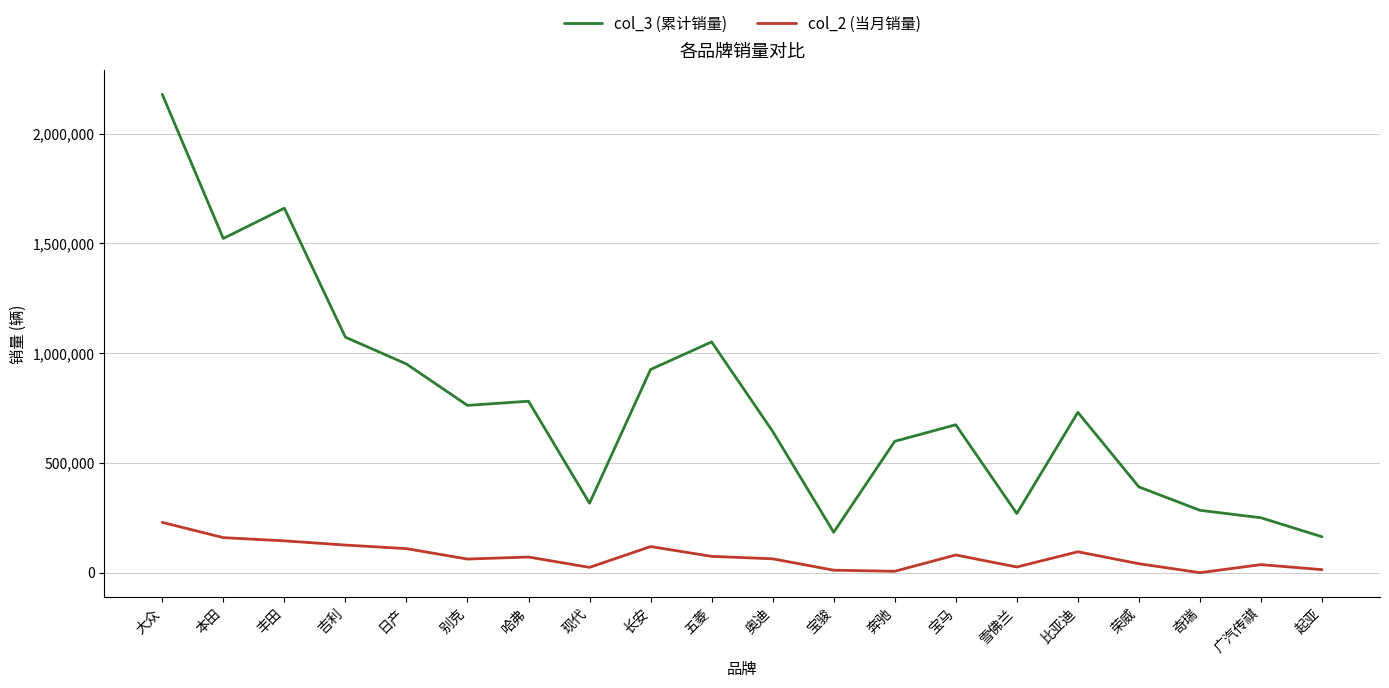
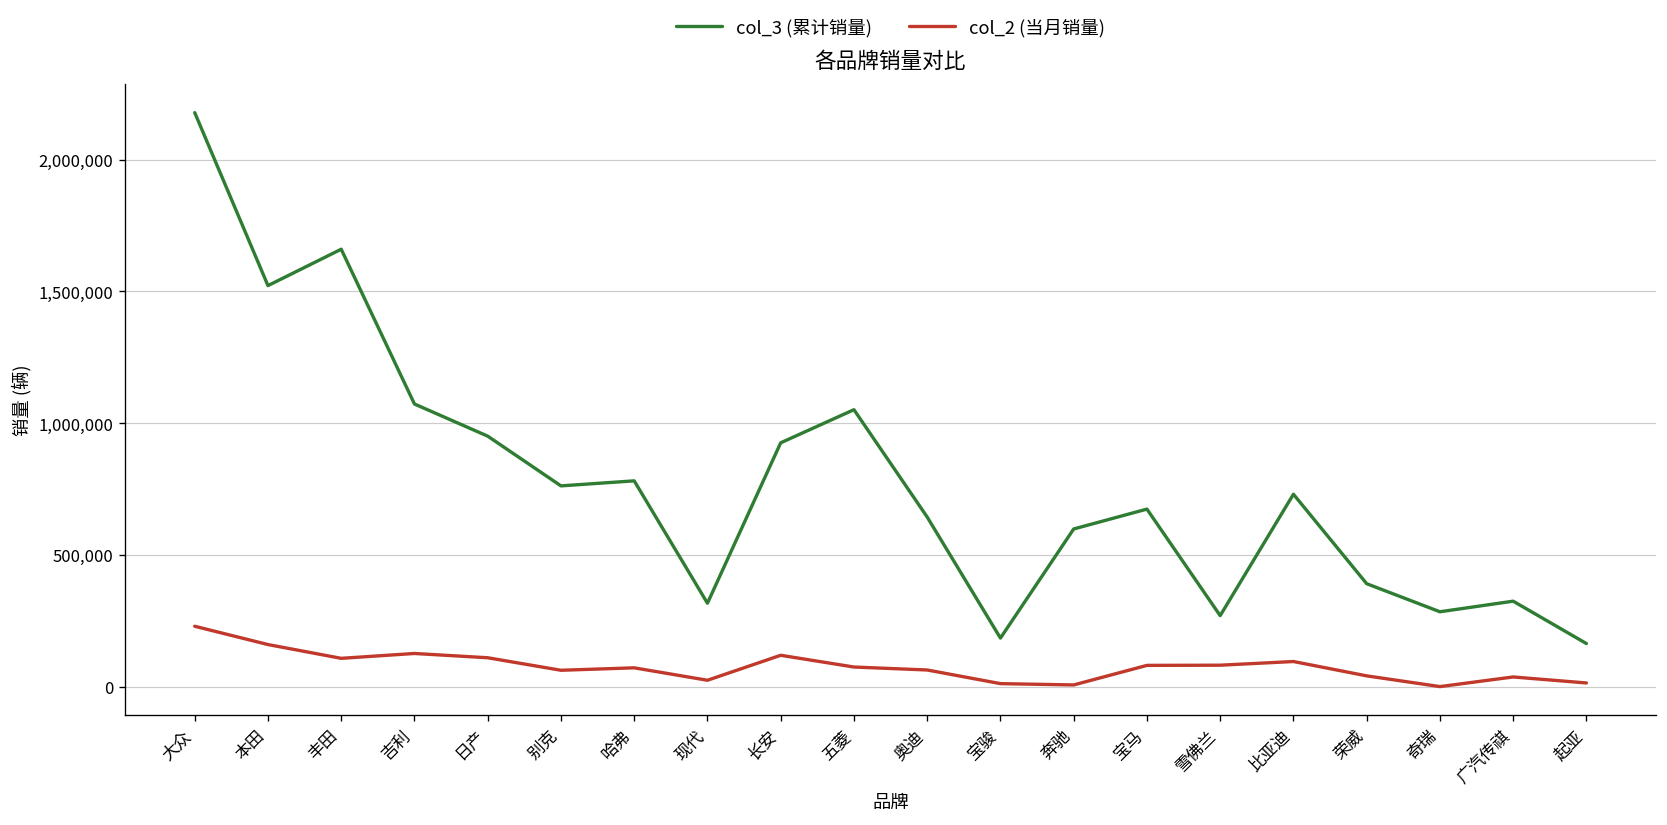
col_2 (当月销量), 丰田: 140,000 -> 110,000
col_2 (当月销量), 雪佛兰: 30,000 -> 80,000
col_3 (累计销量), 广汽传祺: 250,000 -> 320,000
